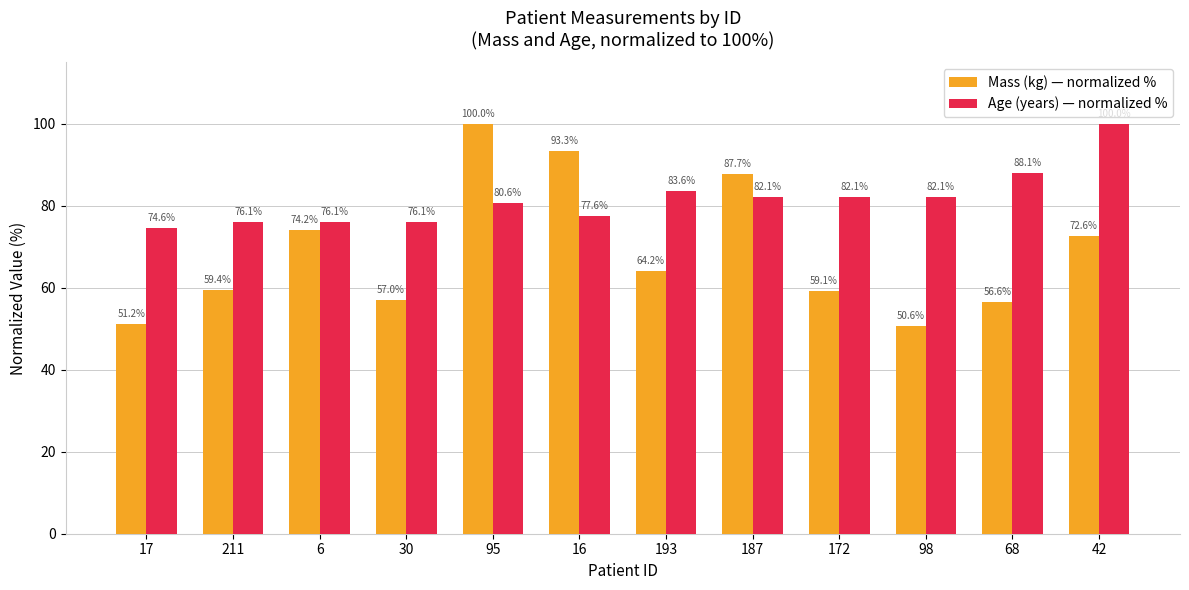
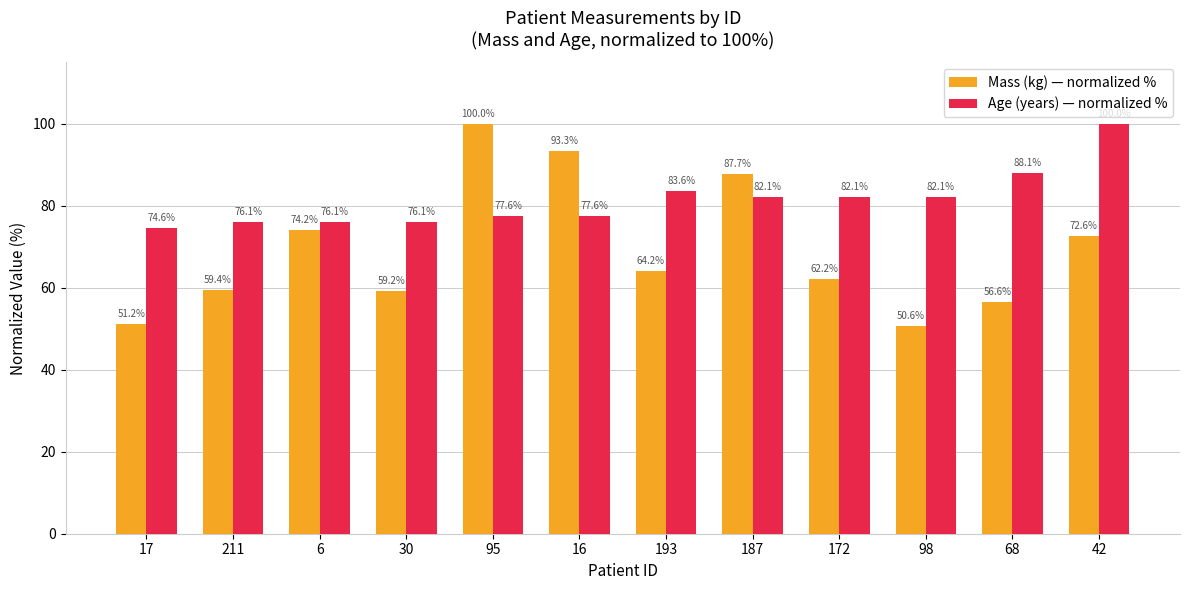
Mass (kg) — normalized %, 30: 57.0% -> 59.2%
Age (years) — normalized %, 95: 80.6% -> 77.6%
Mass (kg) — normalized %, 172: 59.1% -> 62.2%
